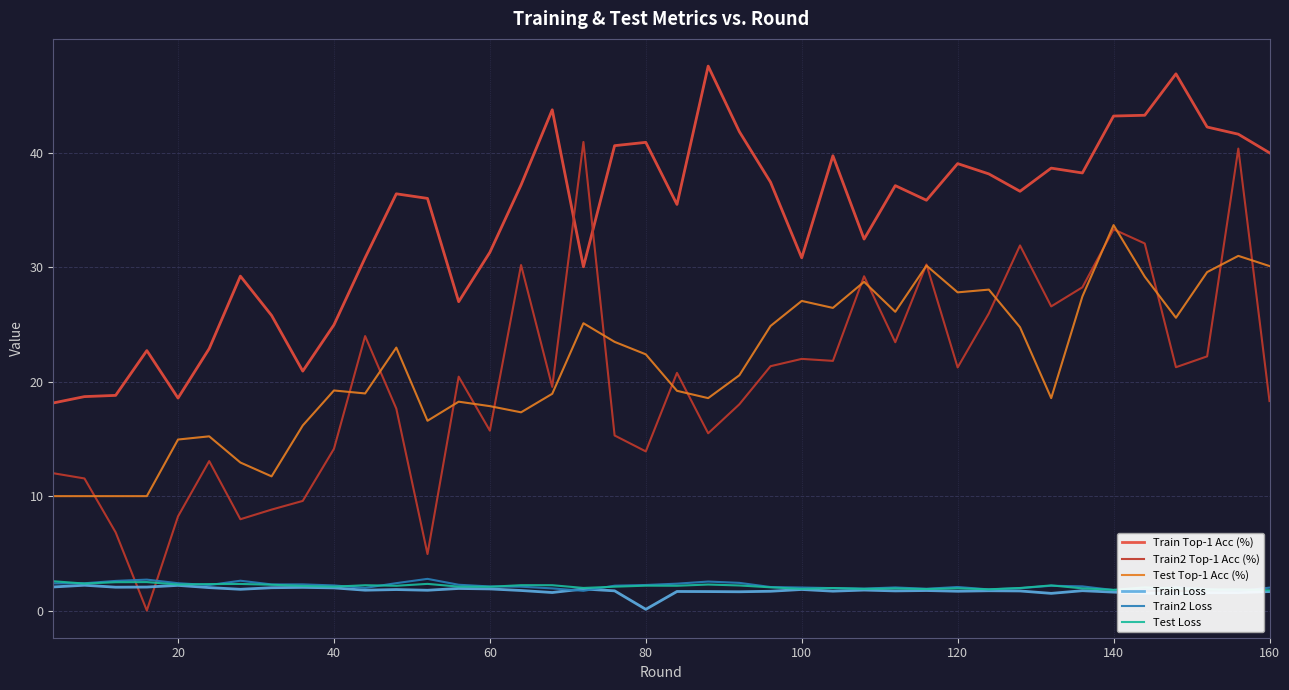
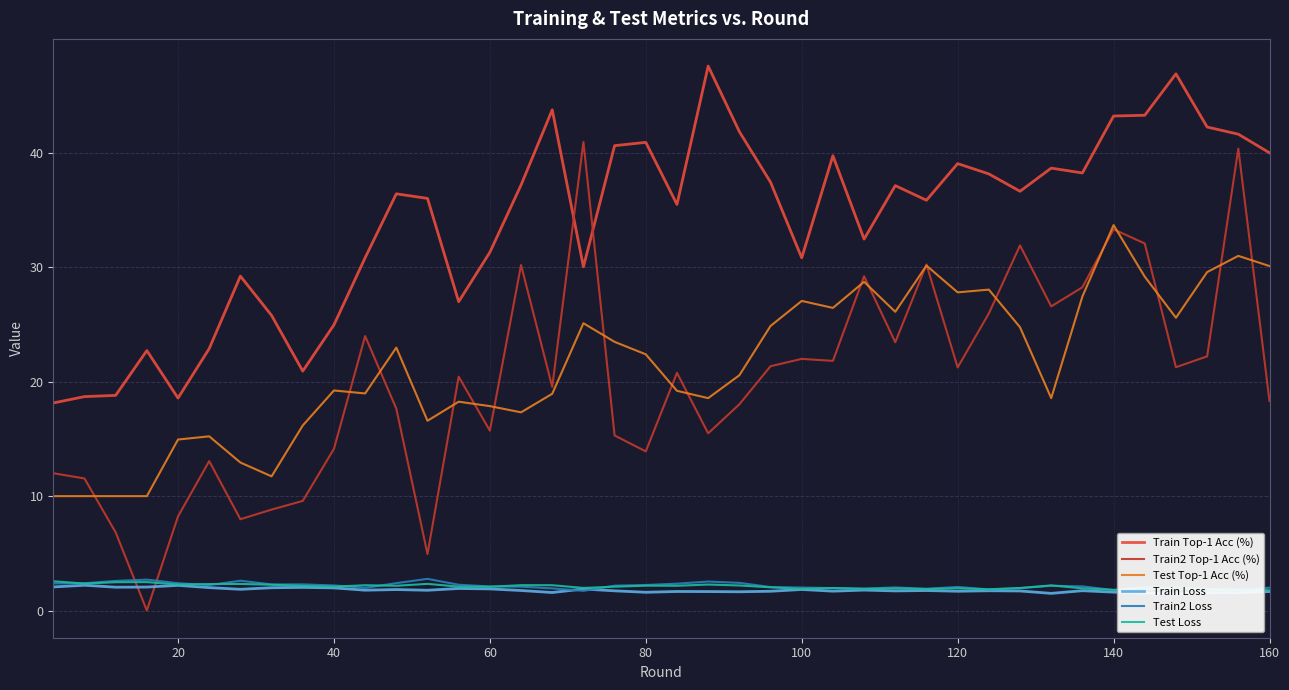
Train Loss, 80: 0.1 -> 1.6
